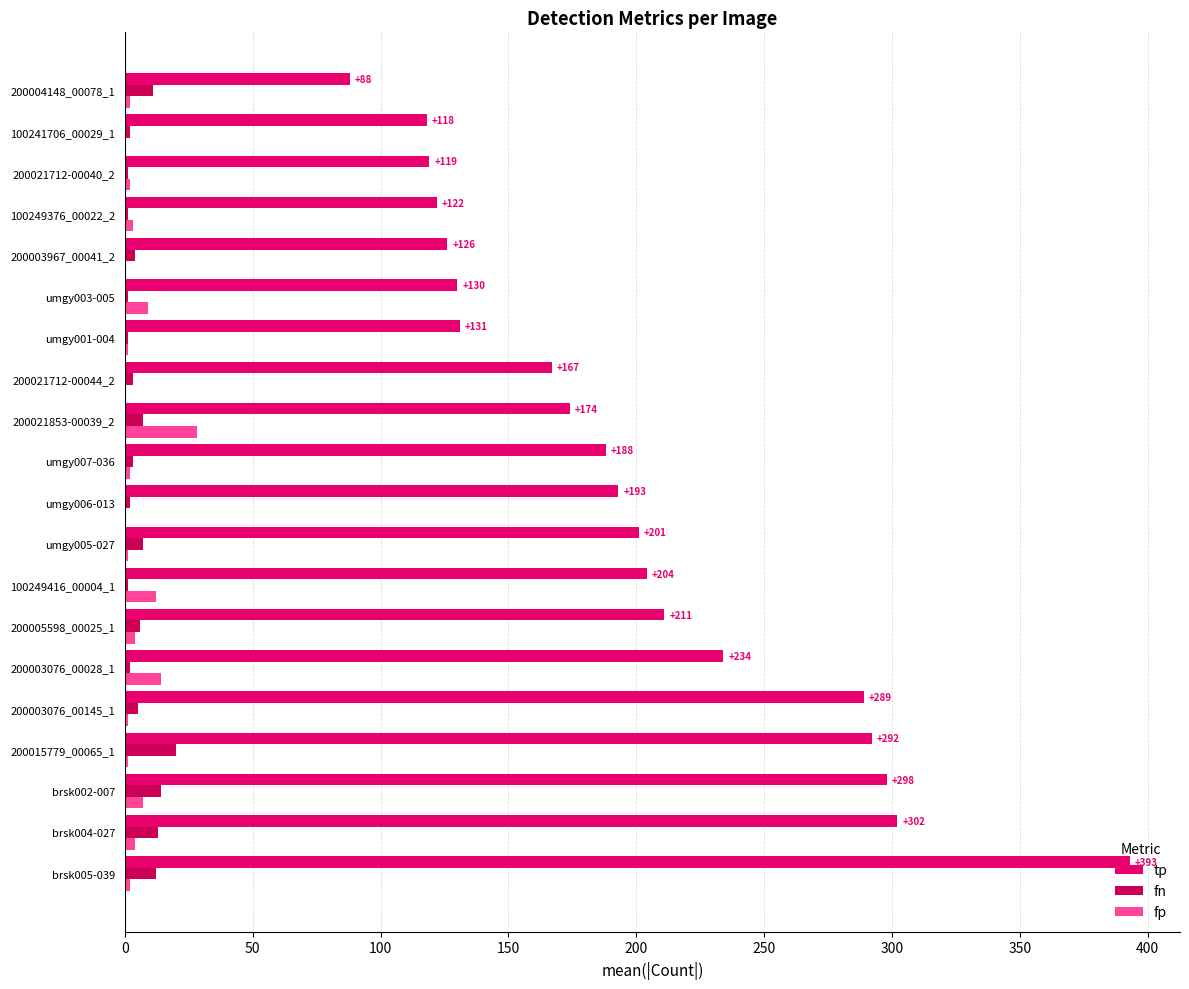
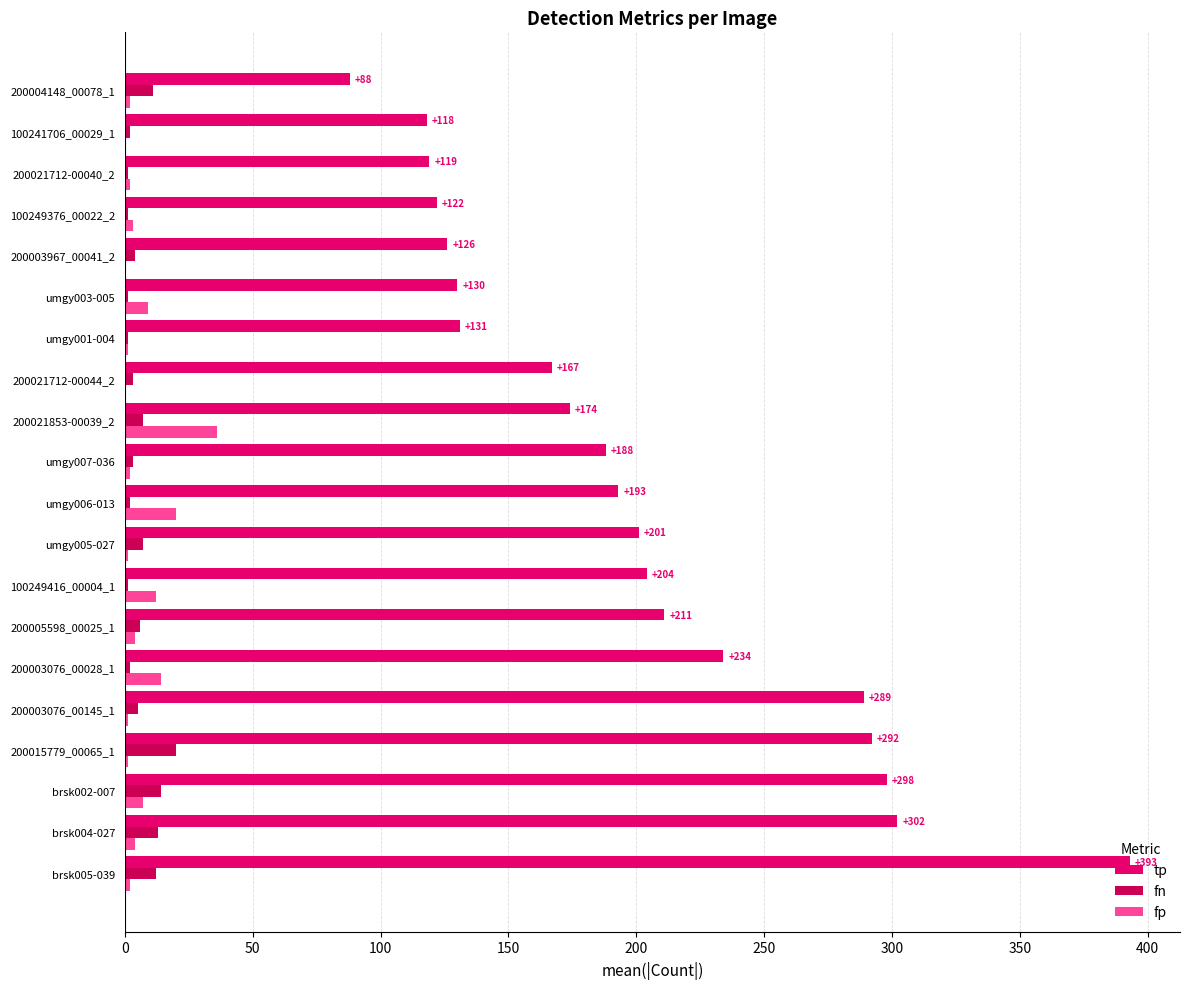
fp, 200021853-00039_2: 28 -> 36
fp, umgy006-013: 0 -> 20
